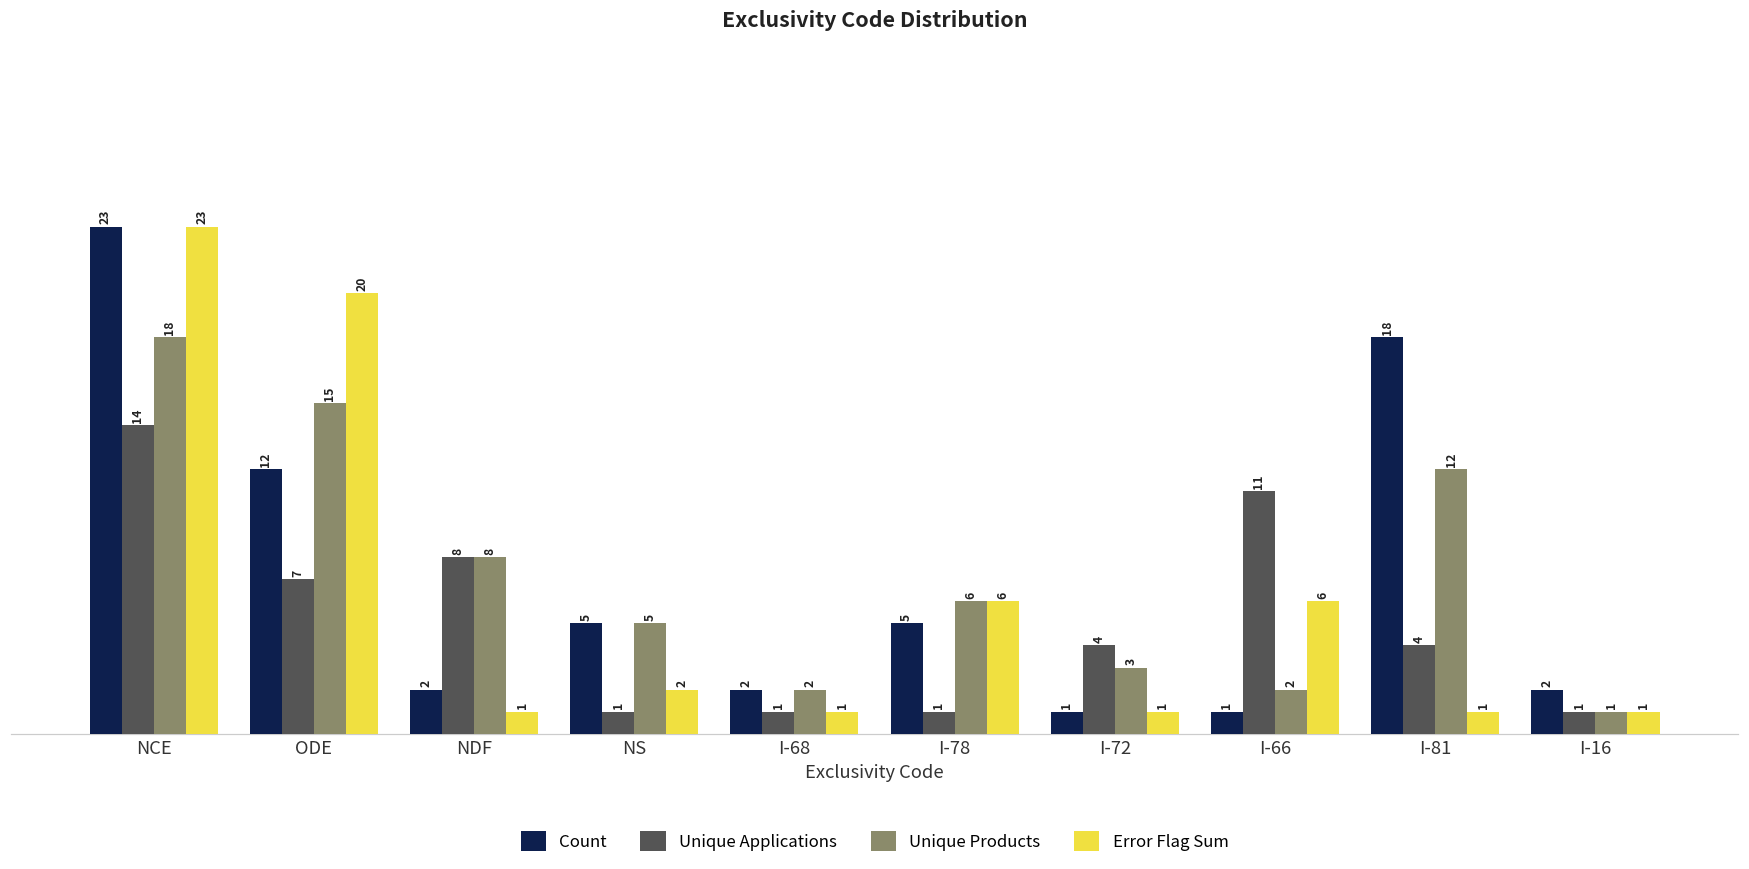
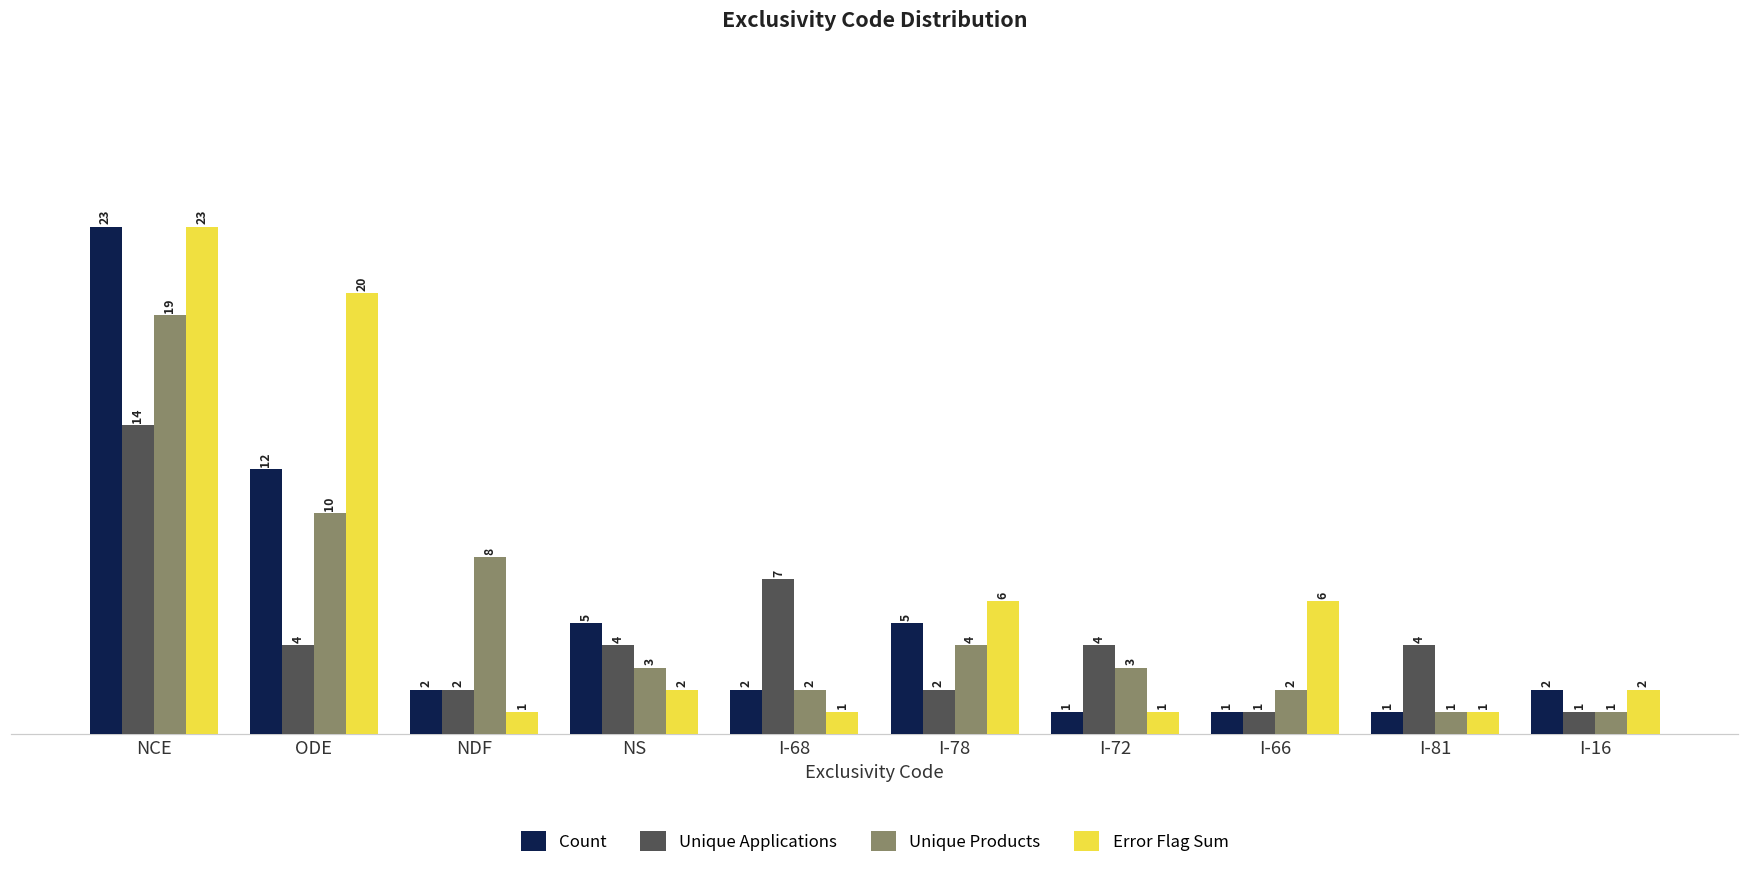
Unique Products, NCE: 18 -> 19
Unique Applications, ODE: 7 -> 4
Unique Products, ODE: 15 -> 10
Unique Applications, NDF: 8 -> 2
Unique Applications, NS: 1 -> 4
Unique Products, NS: 5 -> 3
Unique Applications, I-68: 1 -> 7
Unique Applications, I-78: 1 -> 2
Unique Products, I-78: 6 -> 4
Unique Applications, I-66: 11 -> 1
Count, I-81: 18 -> 1
Unique Products, I-81: 12 -> 1
Error Flag Sum, I-16: 1 -> 2
